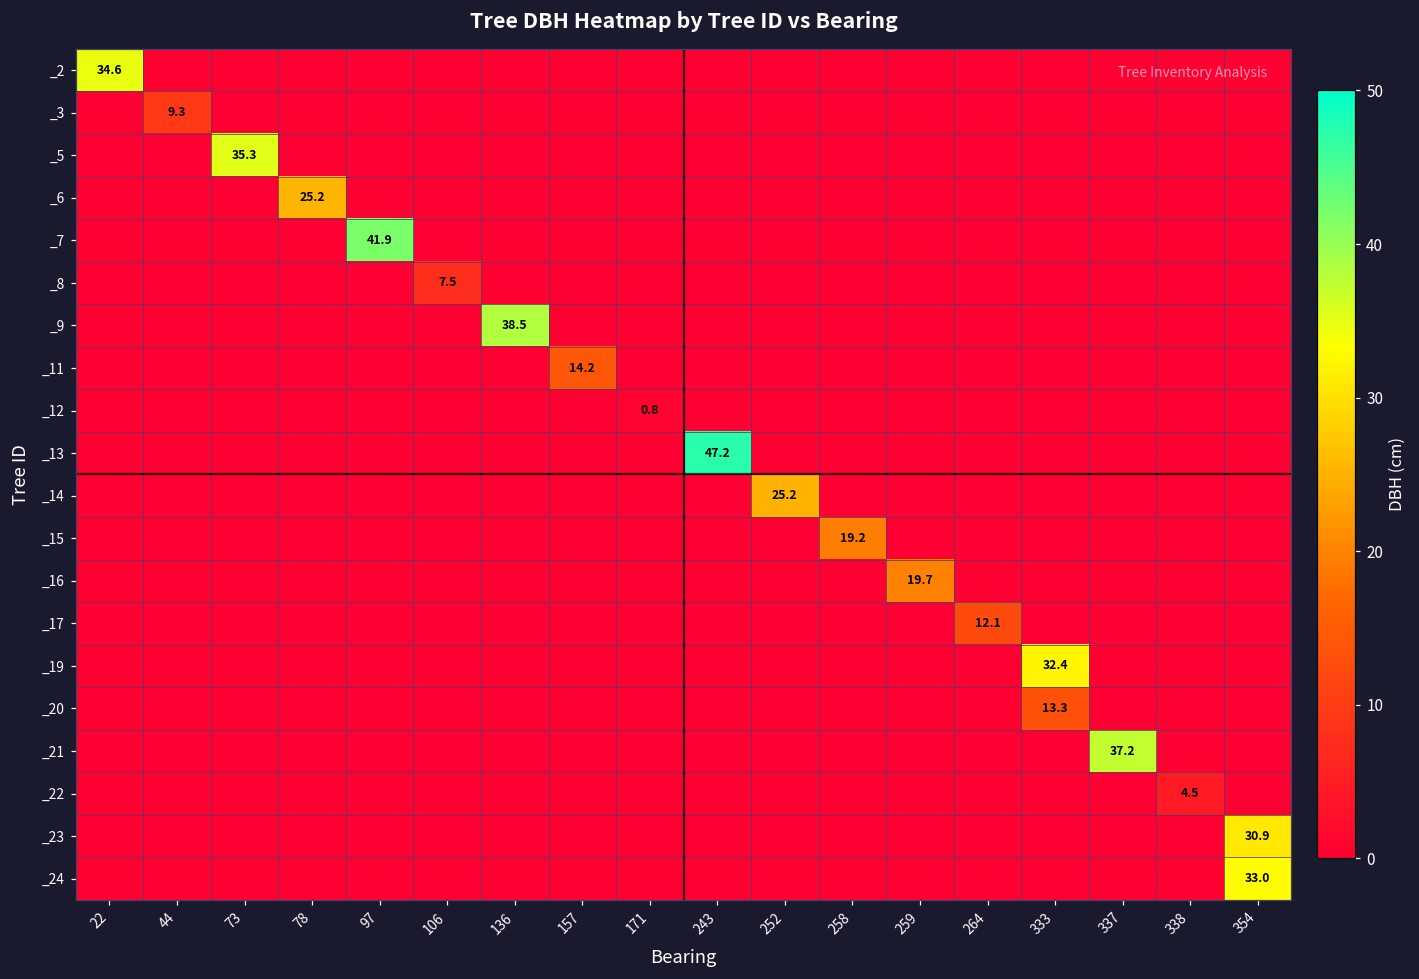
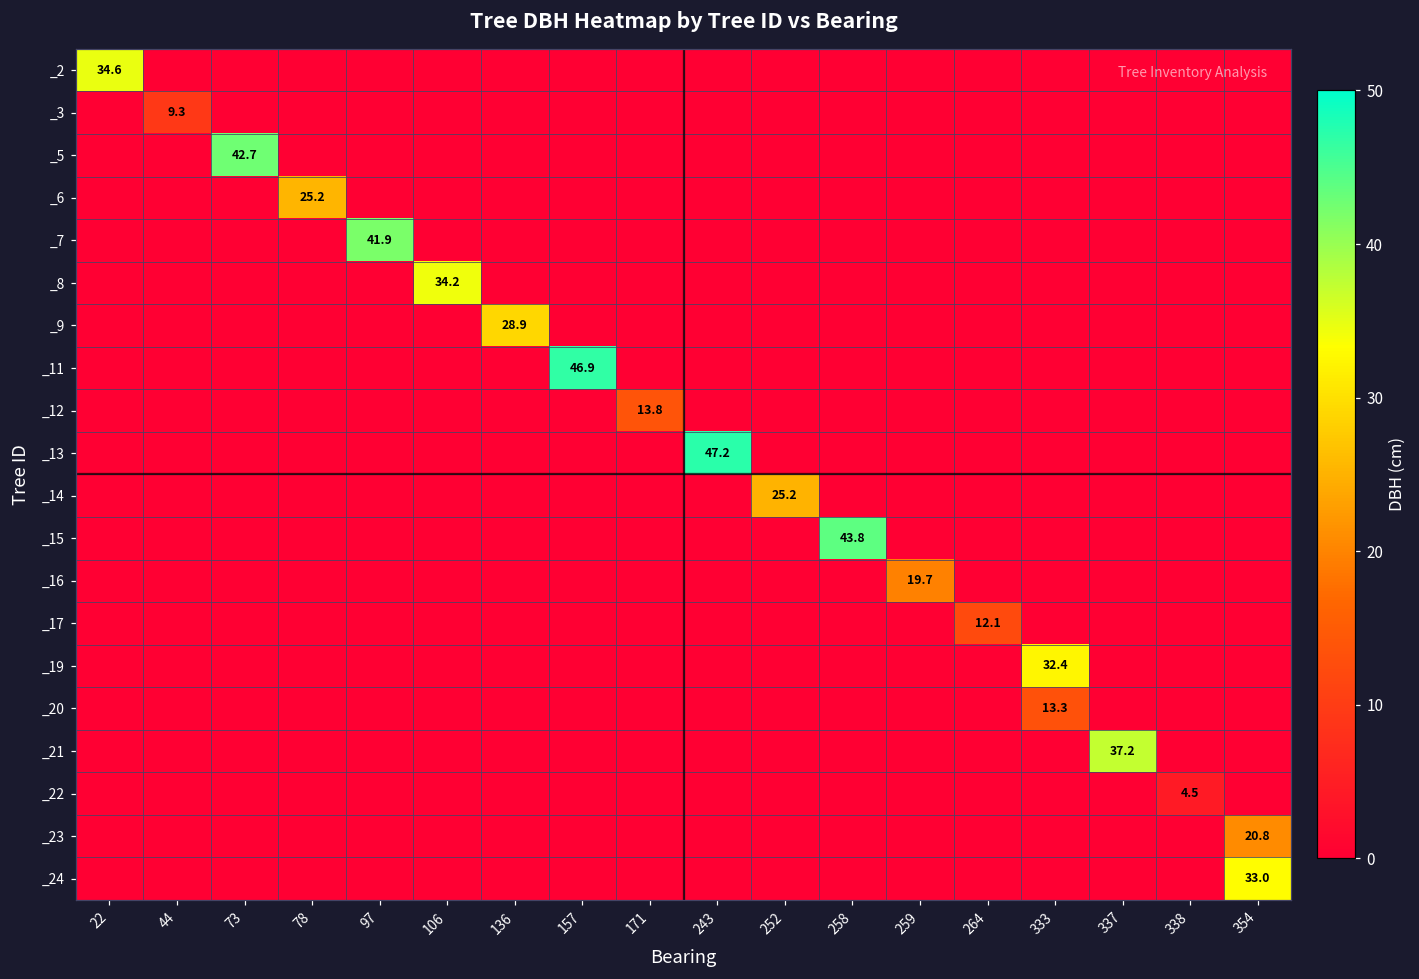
_5, 73: 35.3 -> 42.7
_8, 106: 7.5 -> 34.2
_9, 136: 38.5 -> 28.9
_11, 157: 14.2 -> 46.9
_12, 171: 0.8 -> 13.8
_15, 258: 19.2 -> 43.8
_23, 354: 30.9 -> 20.8
